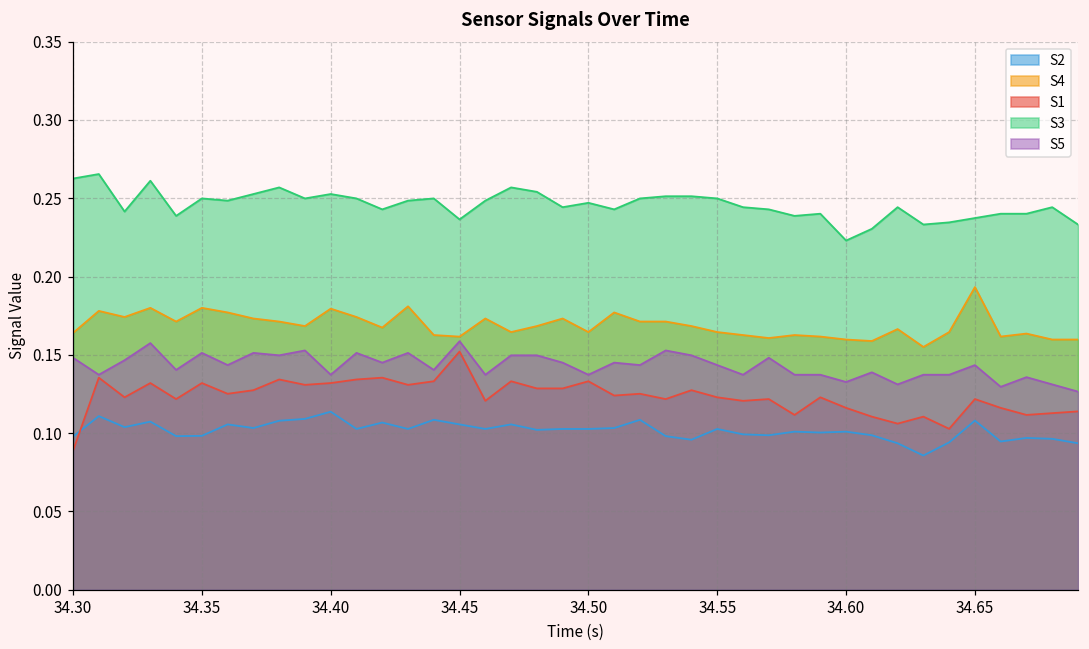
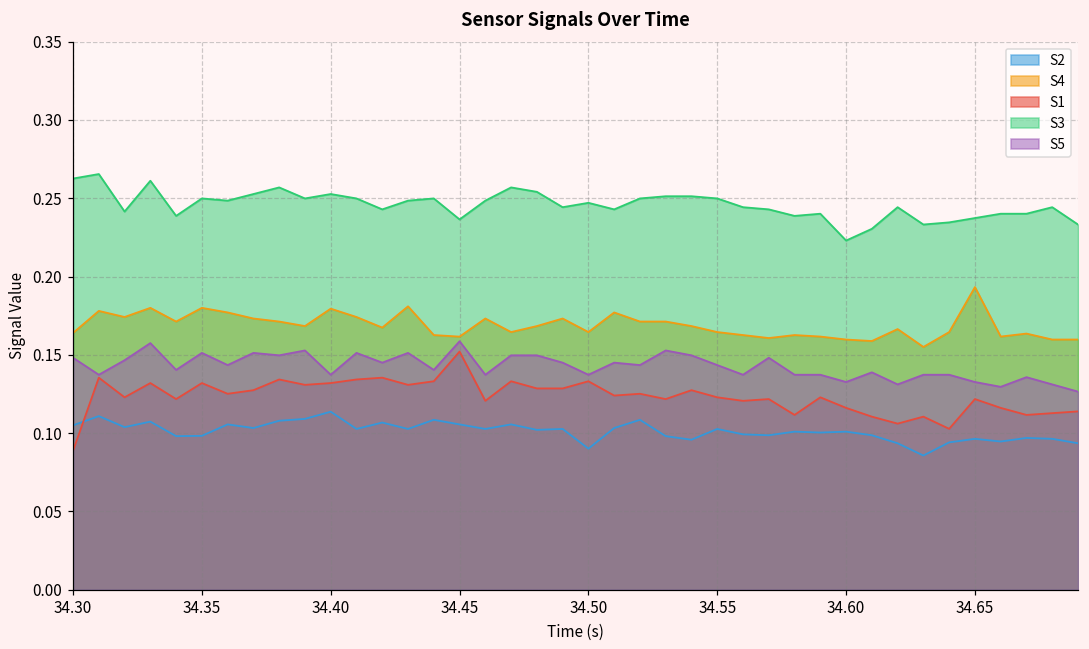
S2, 34.30: 0.098 -> 0.105
S2, 34.50: 0.103 -> 0.090
S2, 34.65: 0.108 -> 0.096
S5, 34.65: 0.143 -> 0.133
